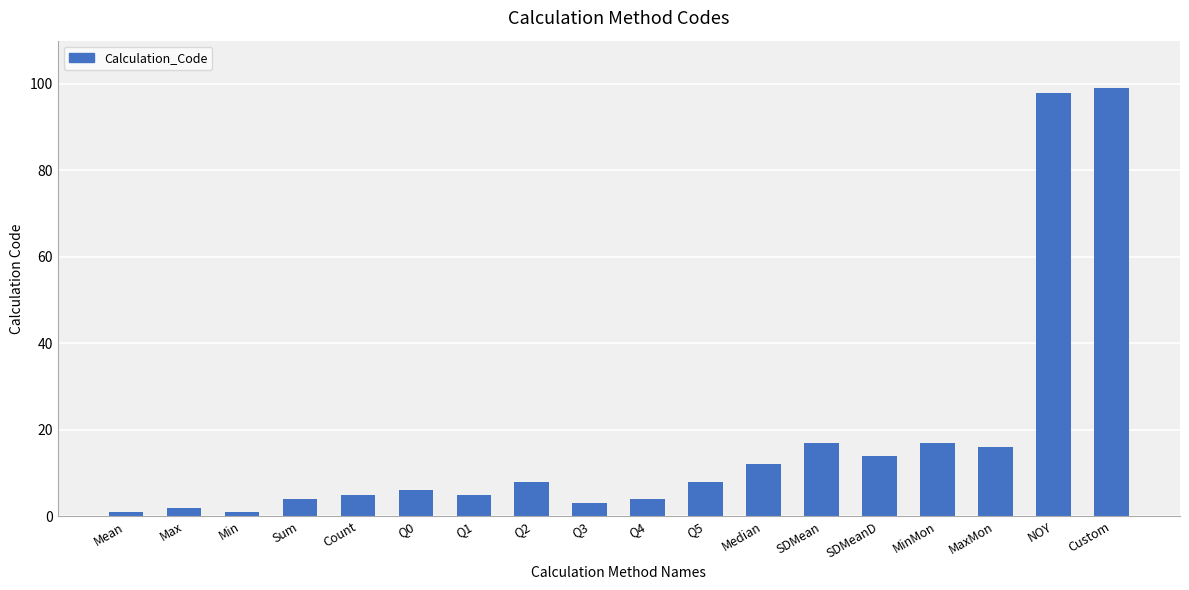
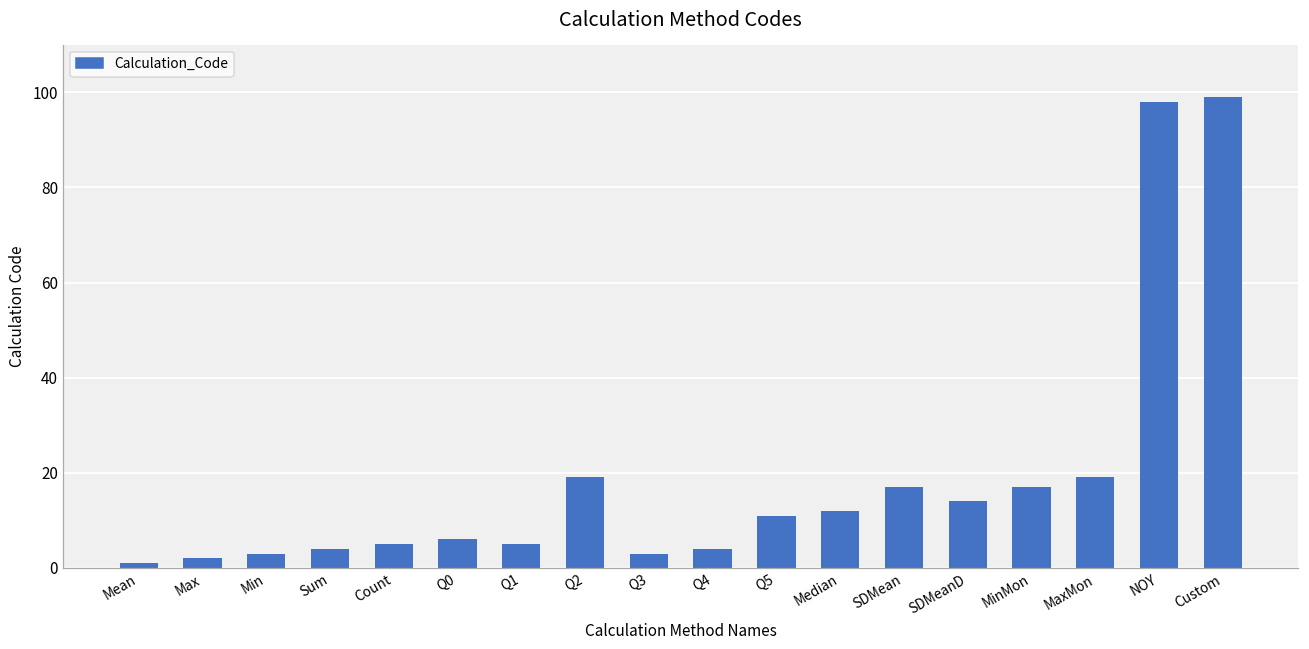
Min: 1 -> 3
Q2: 8 -> 19
Q5: 8 -> 11
MaxMon: 16 -> 19
